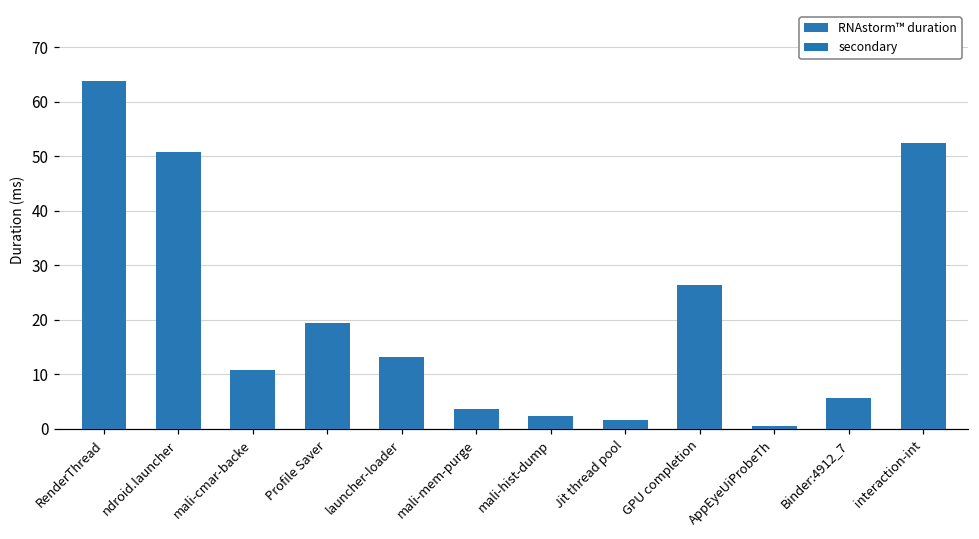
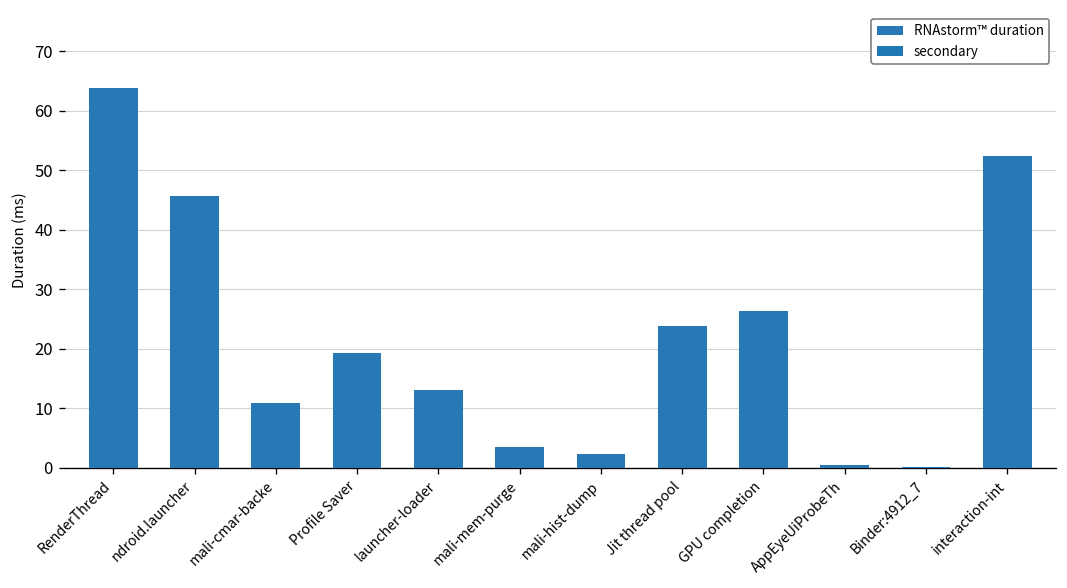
ndroid.launcher: 51 -> 46
Jit thread pool: 1 -> 24
Binder:4912_7: 6 -> 0
